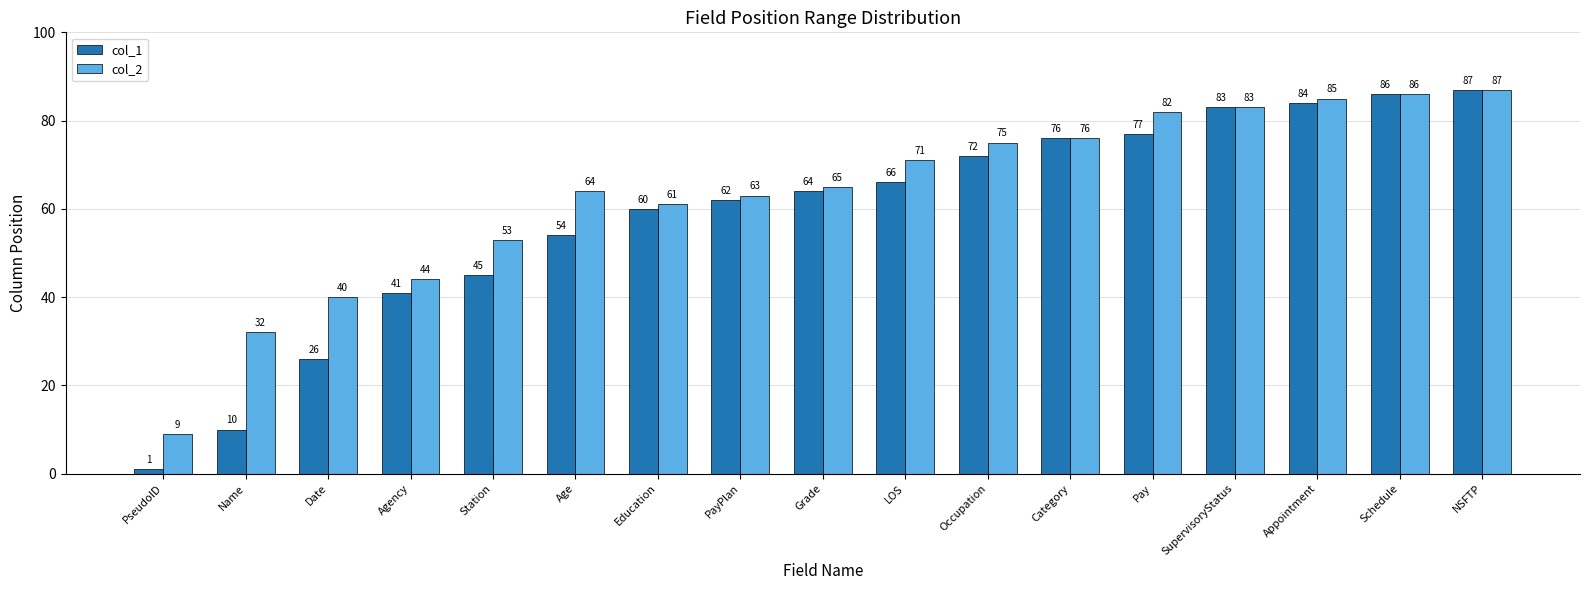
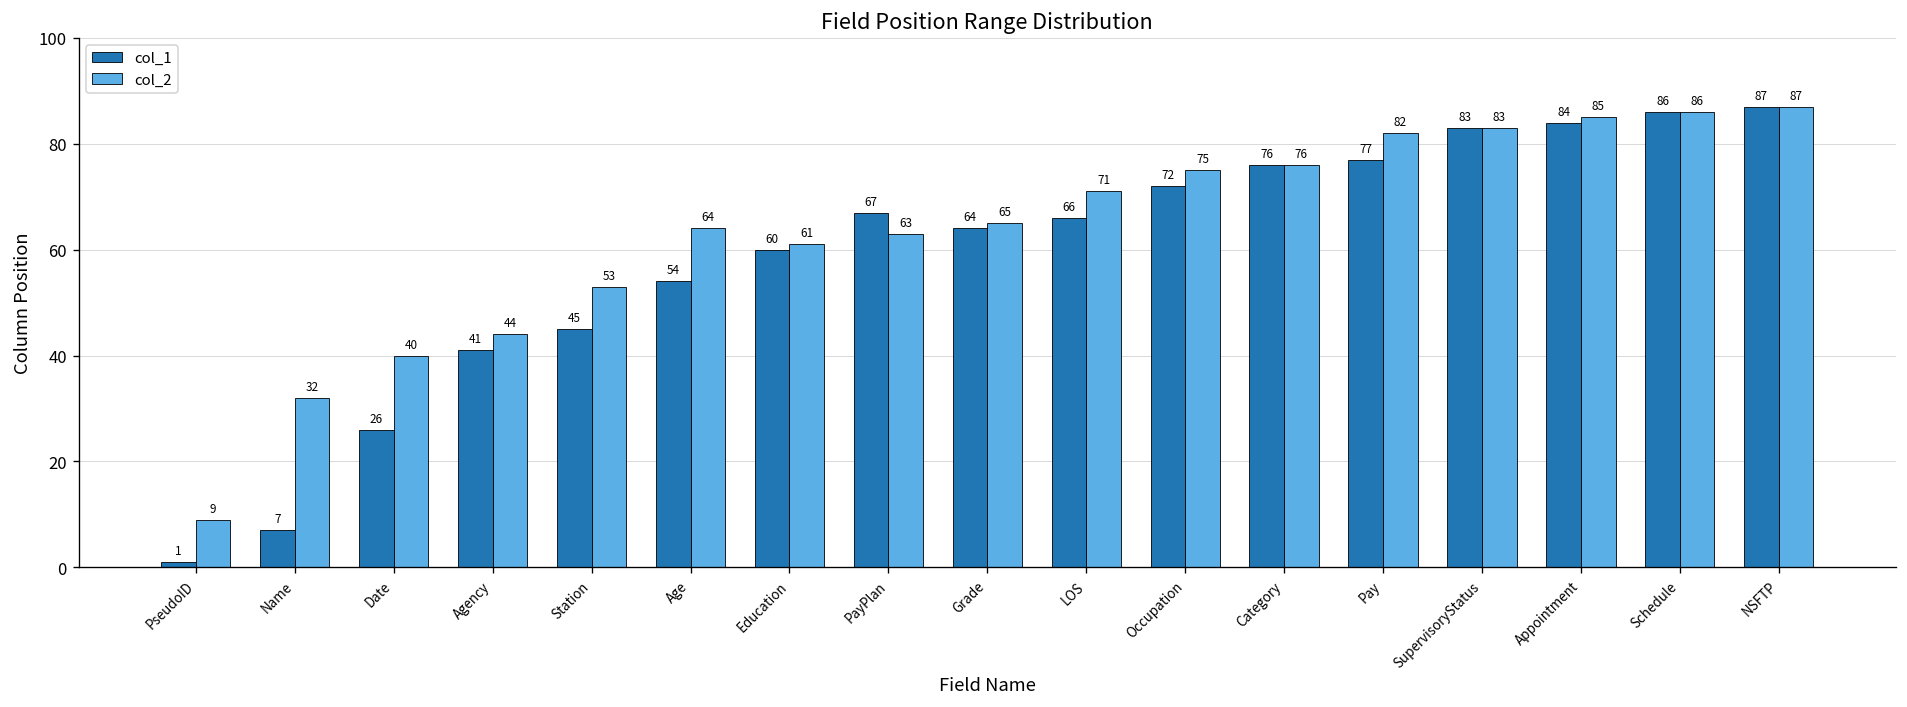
col_1, Name: 10 -> 7
col_1, PayPlan: 62 -> 67
